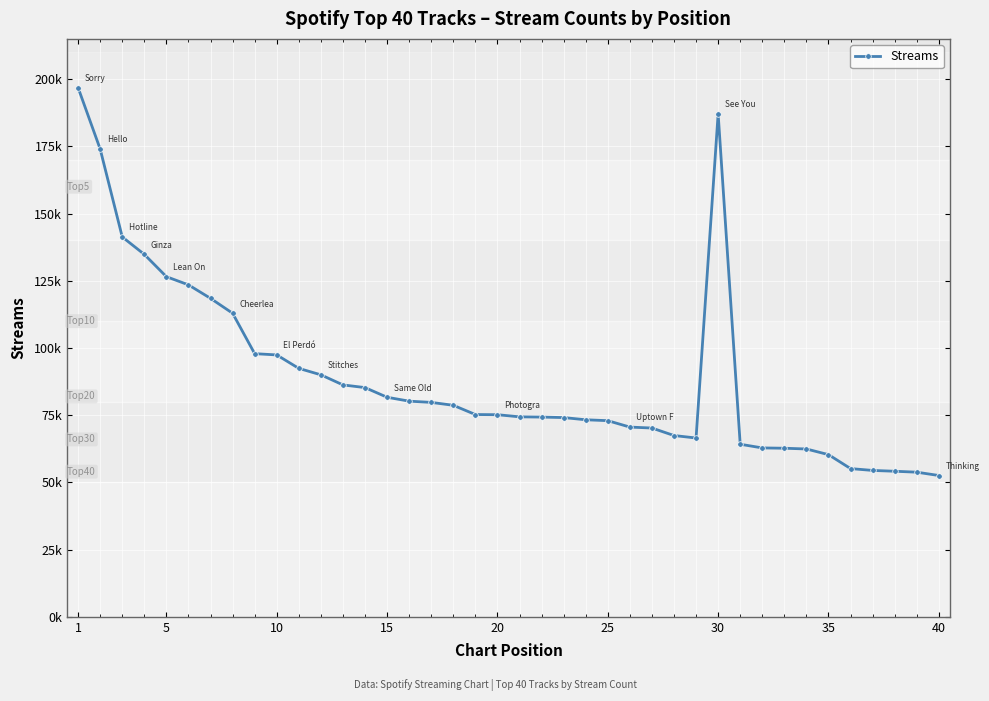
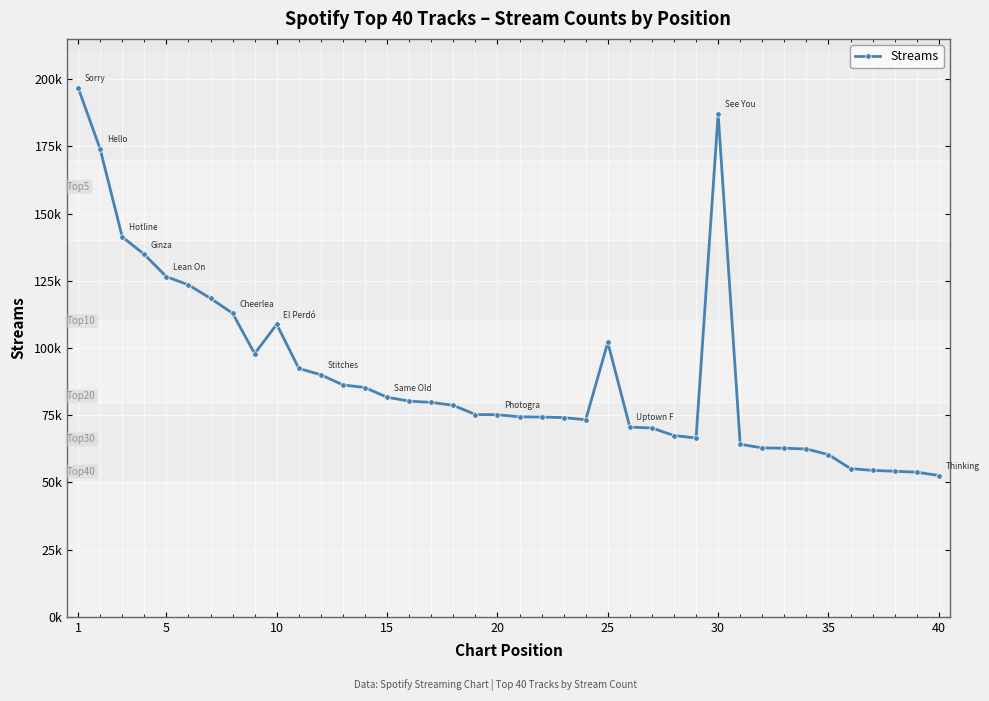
10: 97000 -> 109000
25: 73000 -> 102000
